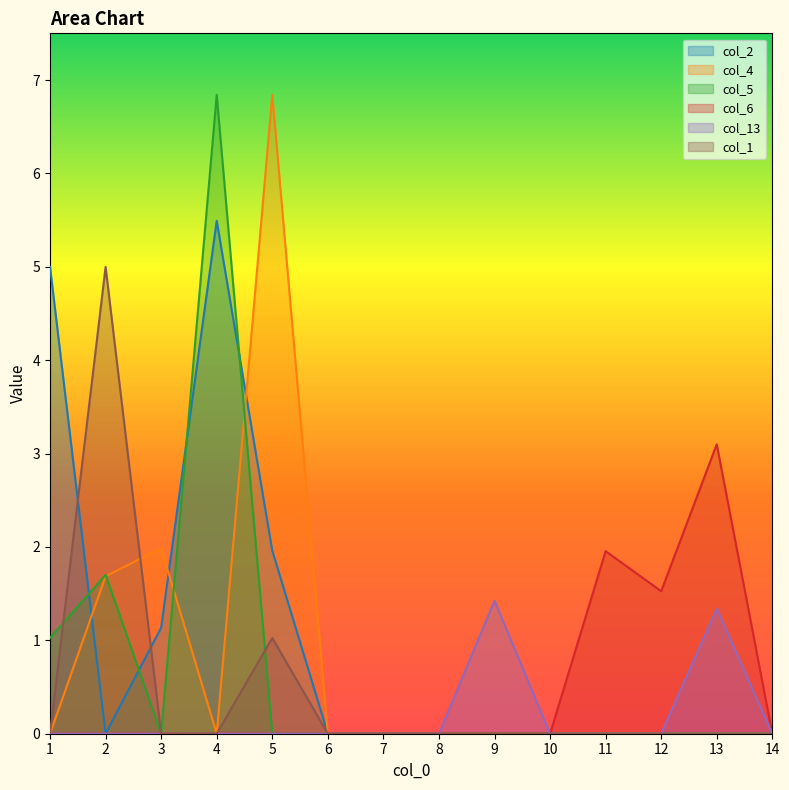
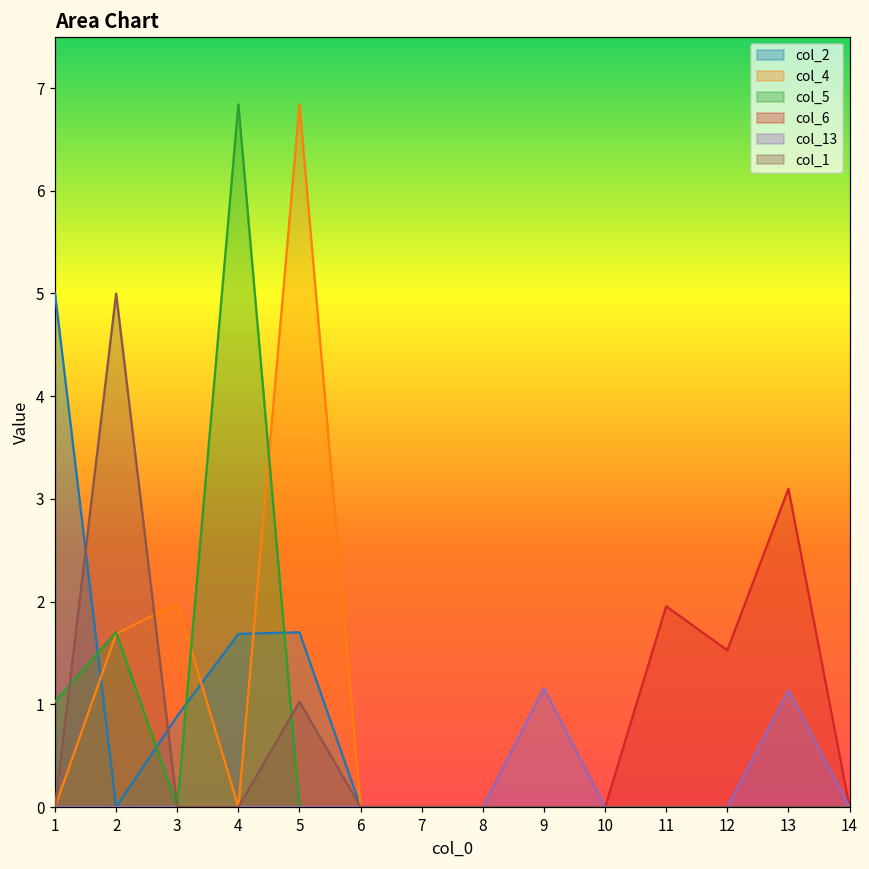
col_2, 3: 1.1 -> 0.9
col_2, 4: 5.5 -> 1.7
col_2, 5: 2.0 -> 1.7
col_13, 9: 1.4 -> 1.2
col_13, 13: 1.3 -> 1.1
